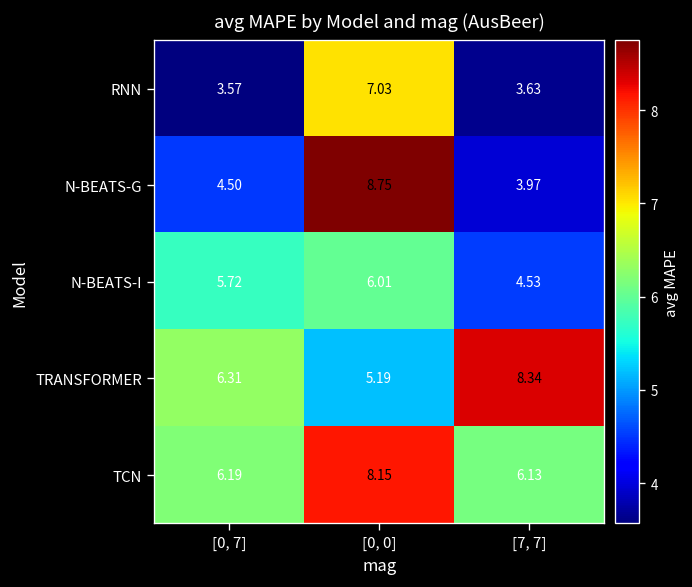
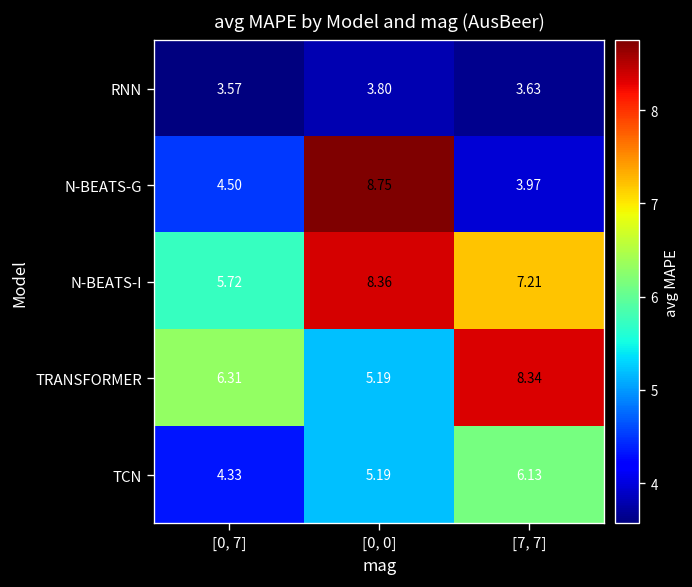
RNN, [0, 0]: 7.03 -> 3.80
N-BEATS-I, [0, 0]: 6.01 -> 8.36
N-BEATS-I, [7, 7]: 4.53 -> 7.21
TCN, [0, 7]: 6.19 -> 4.33
TCN, [0, 0]: 8.15 -> 5.19
